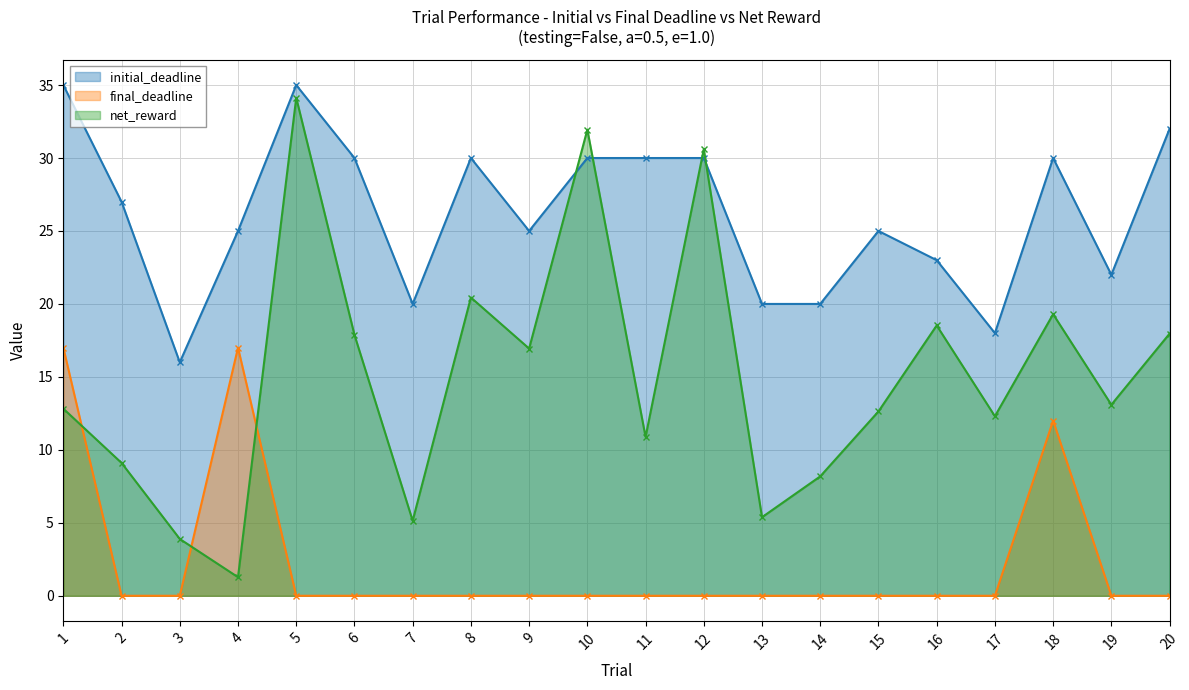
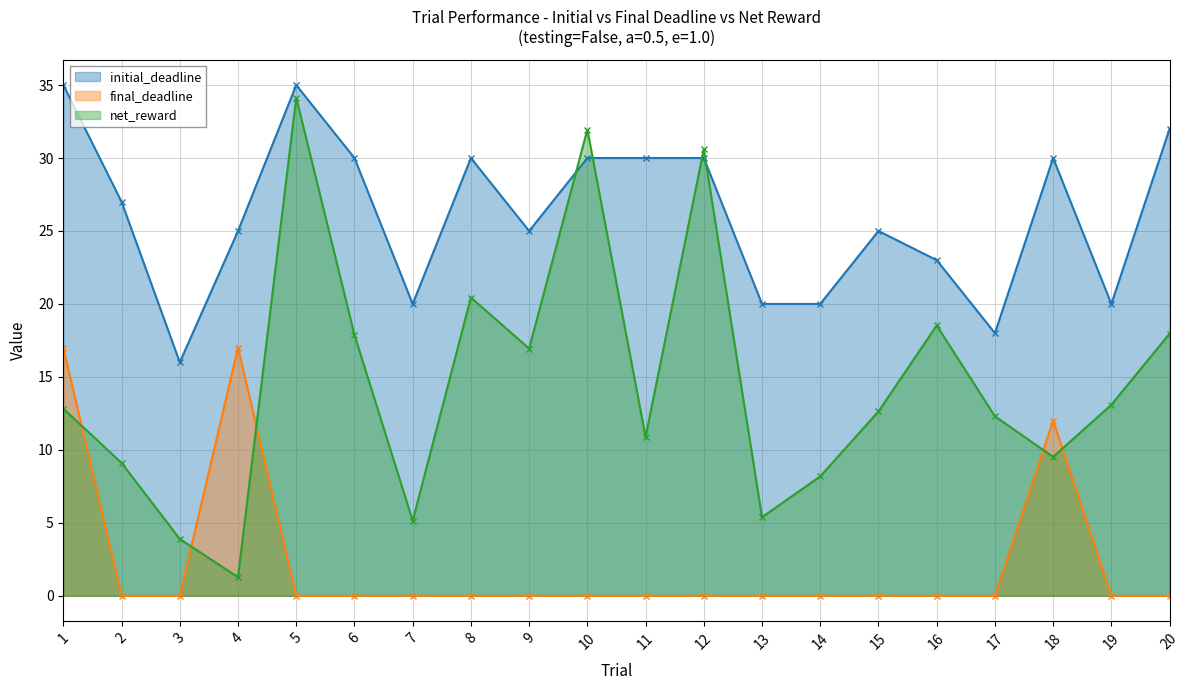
net_reward, 18: 19.3 -> 9.5
initial_deadline, 19: 22 -> 20
